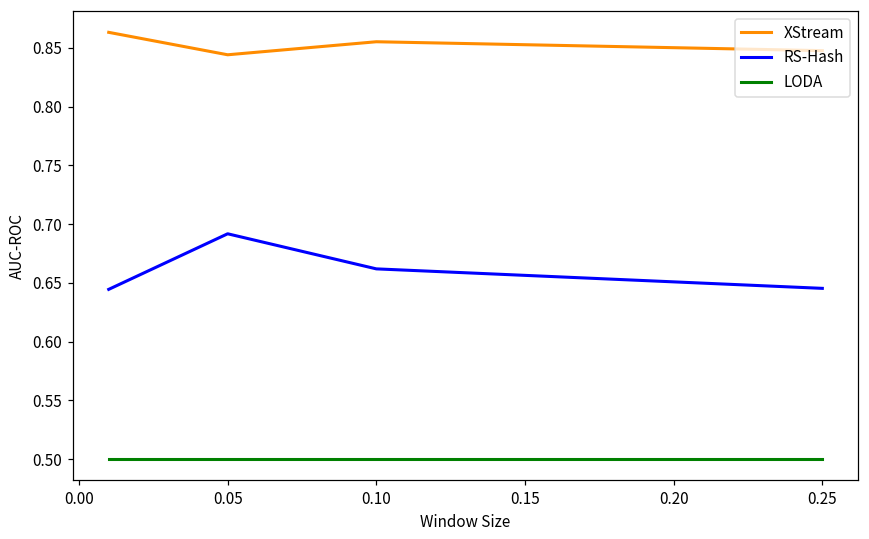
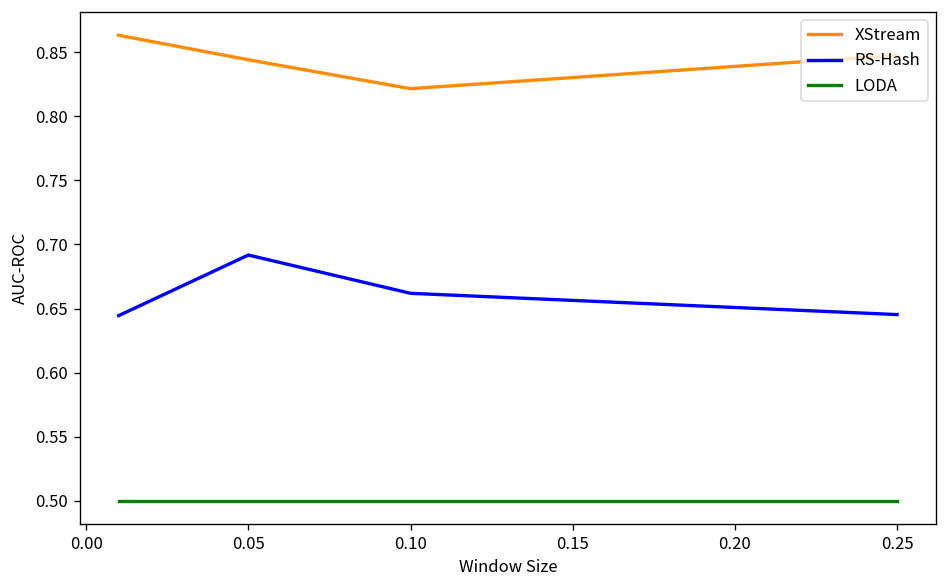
XStream, 0.10: 0.855 -> 0.822
